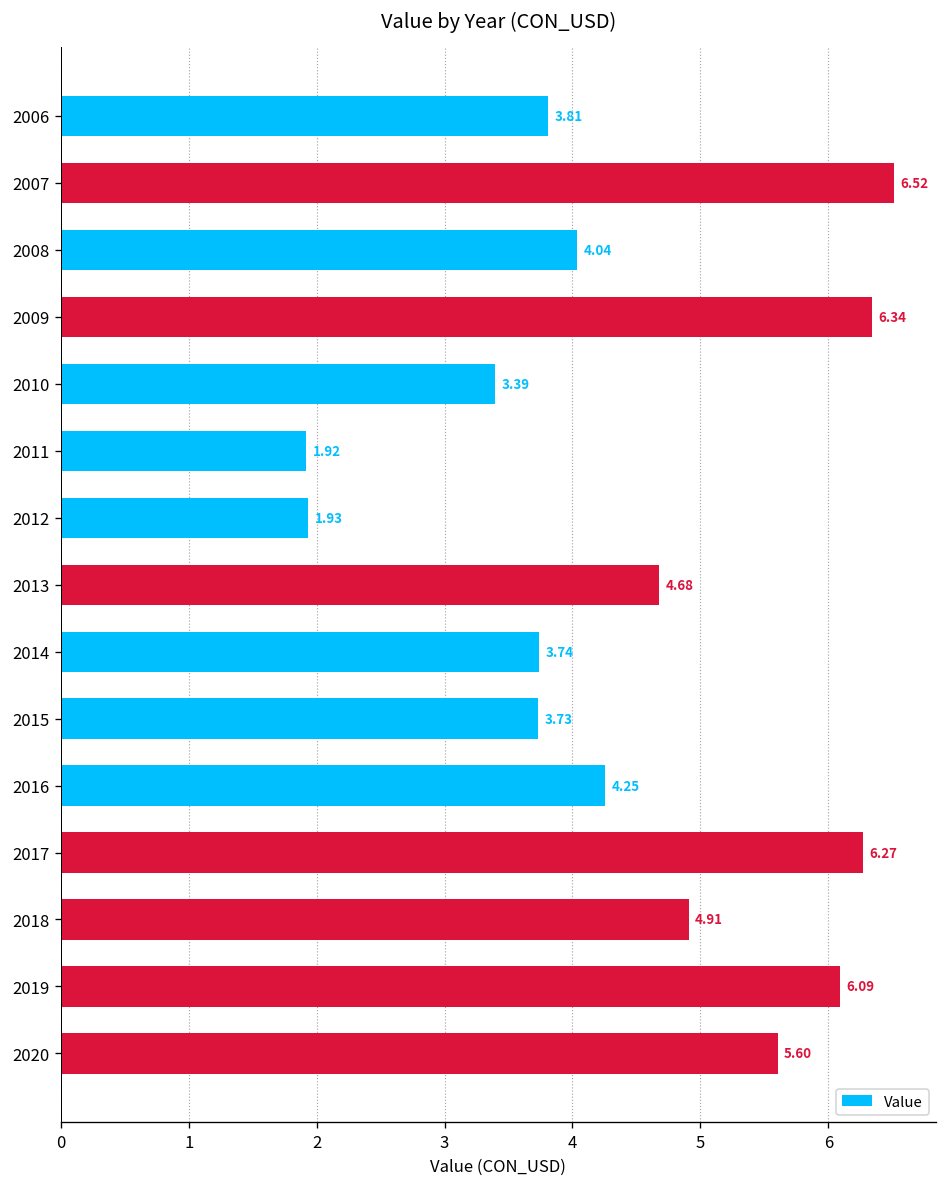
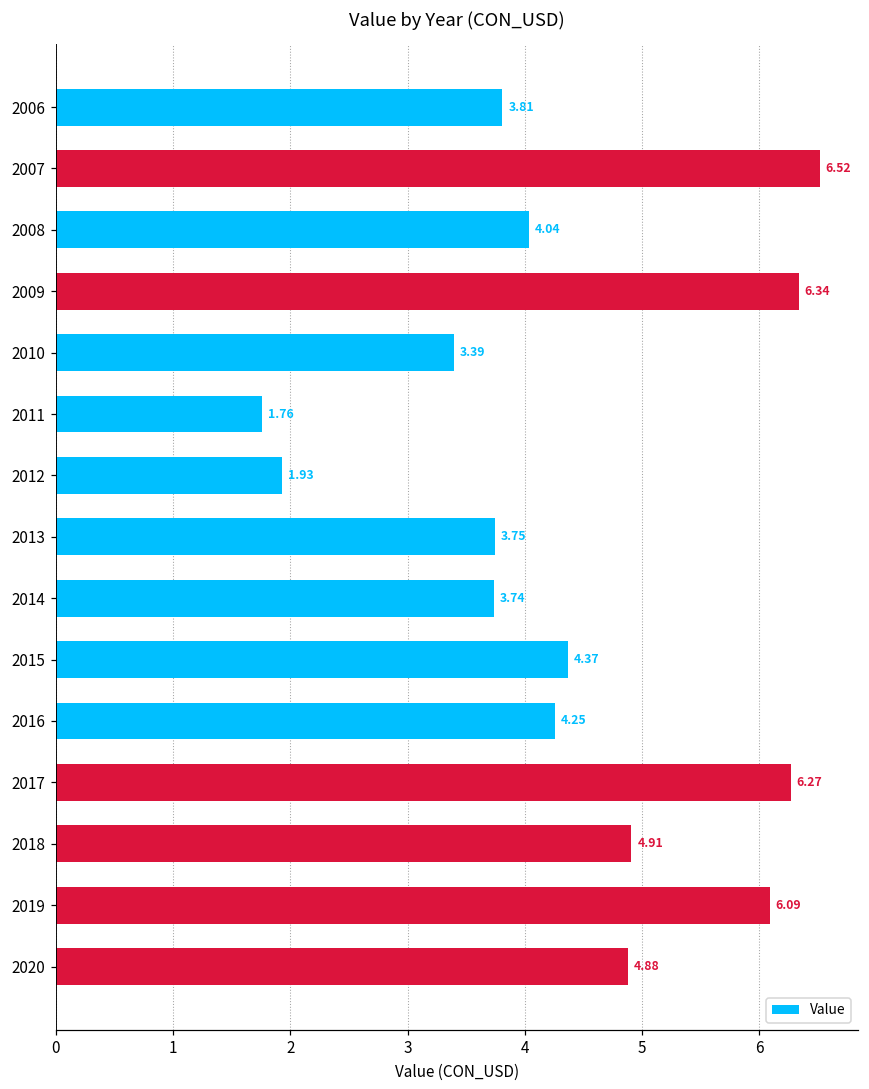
2011: 1.92 -> 1.76
2013: 4.68 -> 3.75
2015: 3.73 -> 4.37
2020: 5.60 -> 4.88
